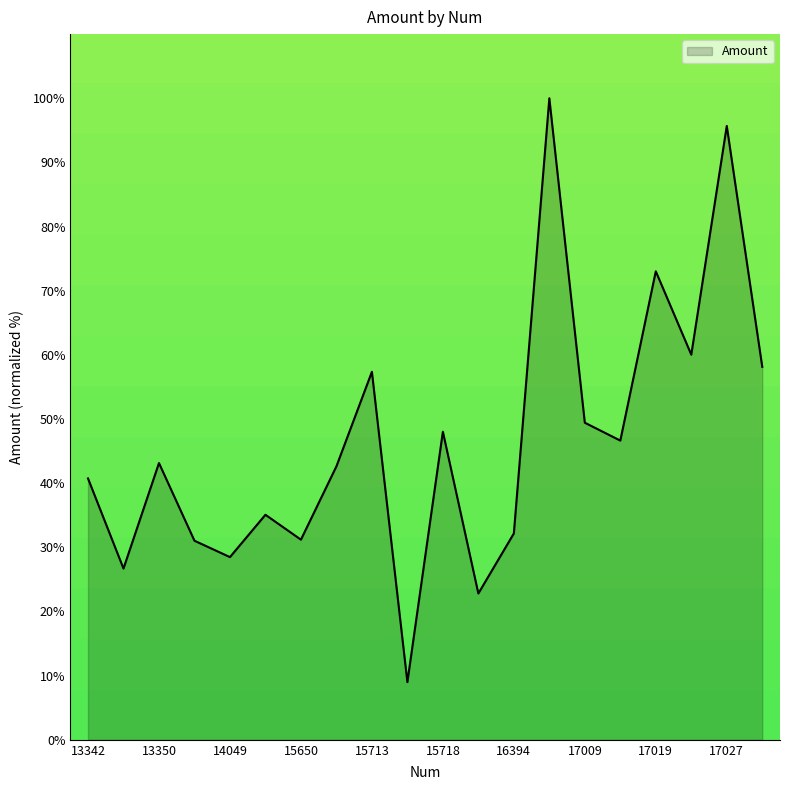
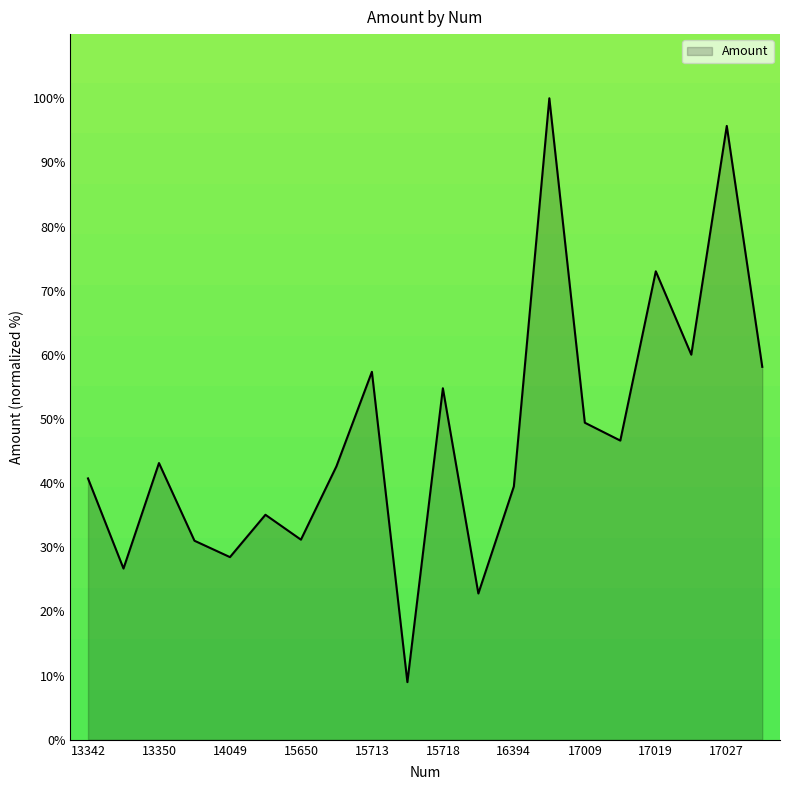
15718: 48% -> 55%
16394: 32% -> 39%
